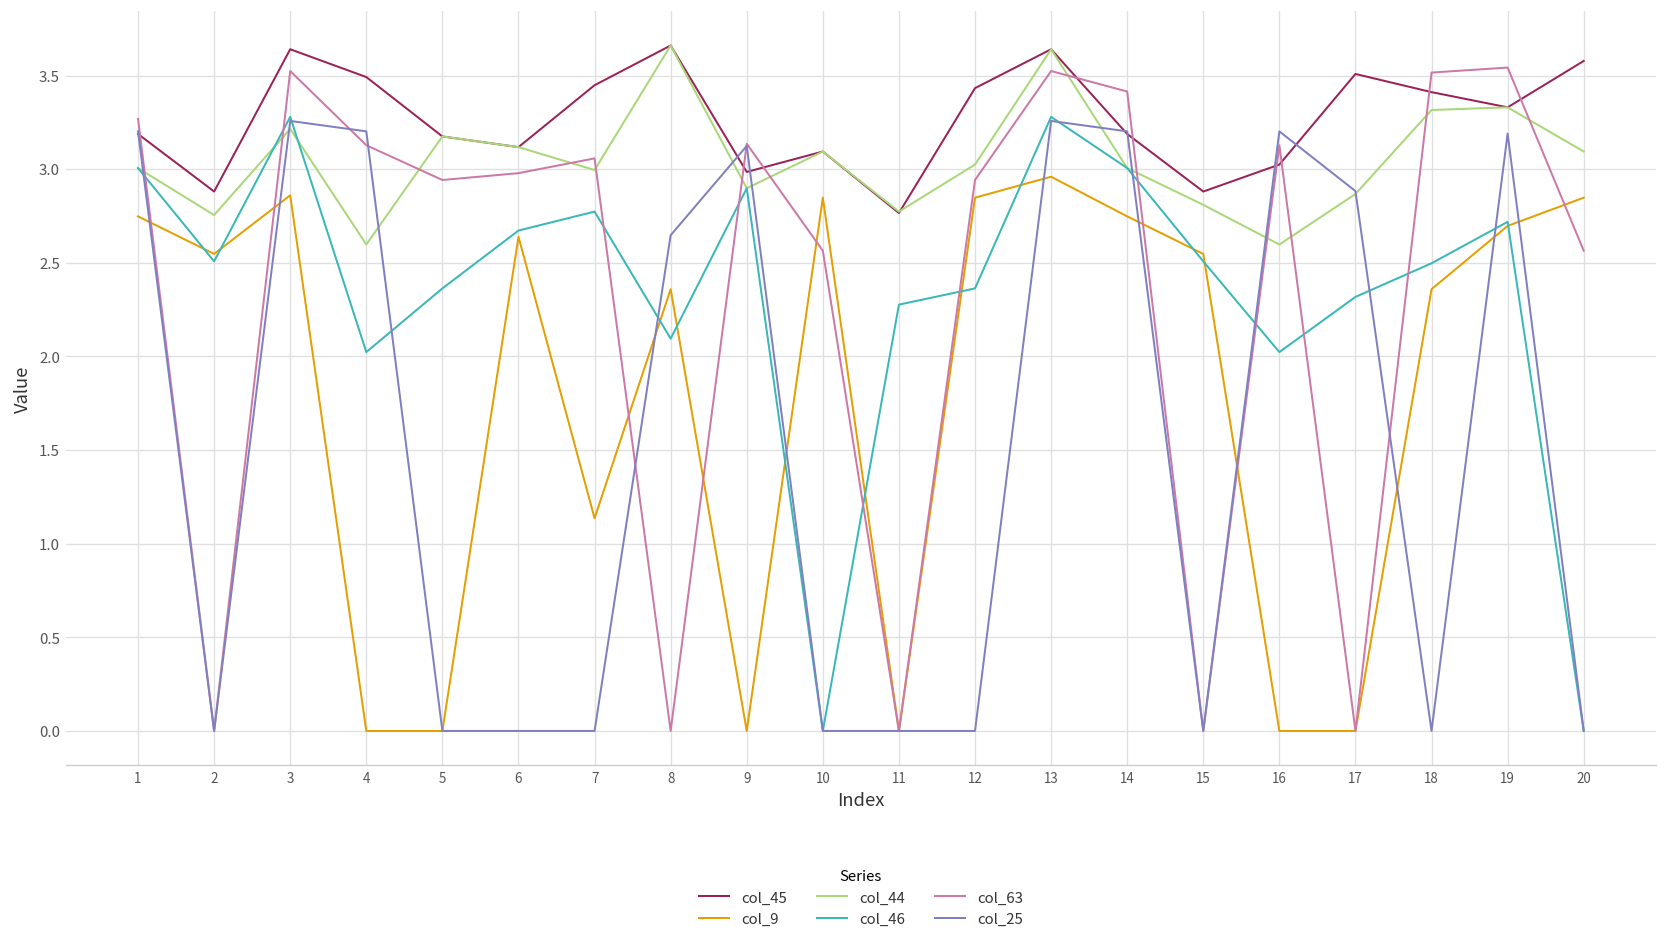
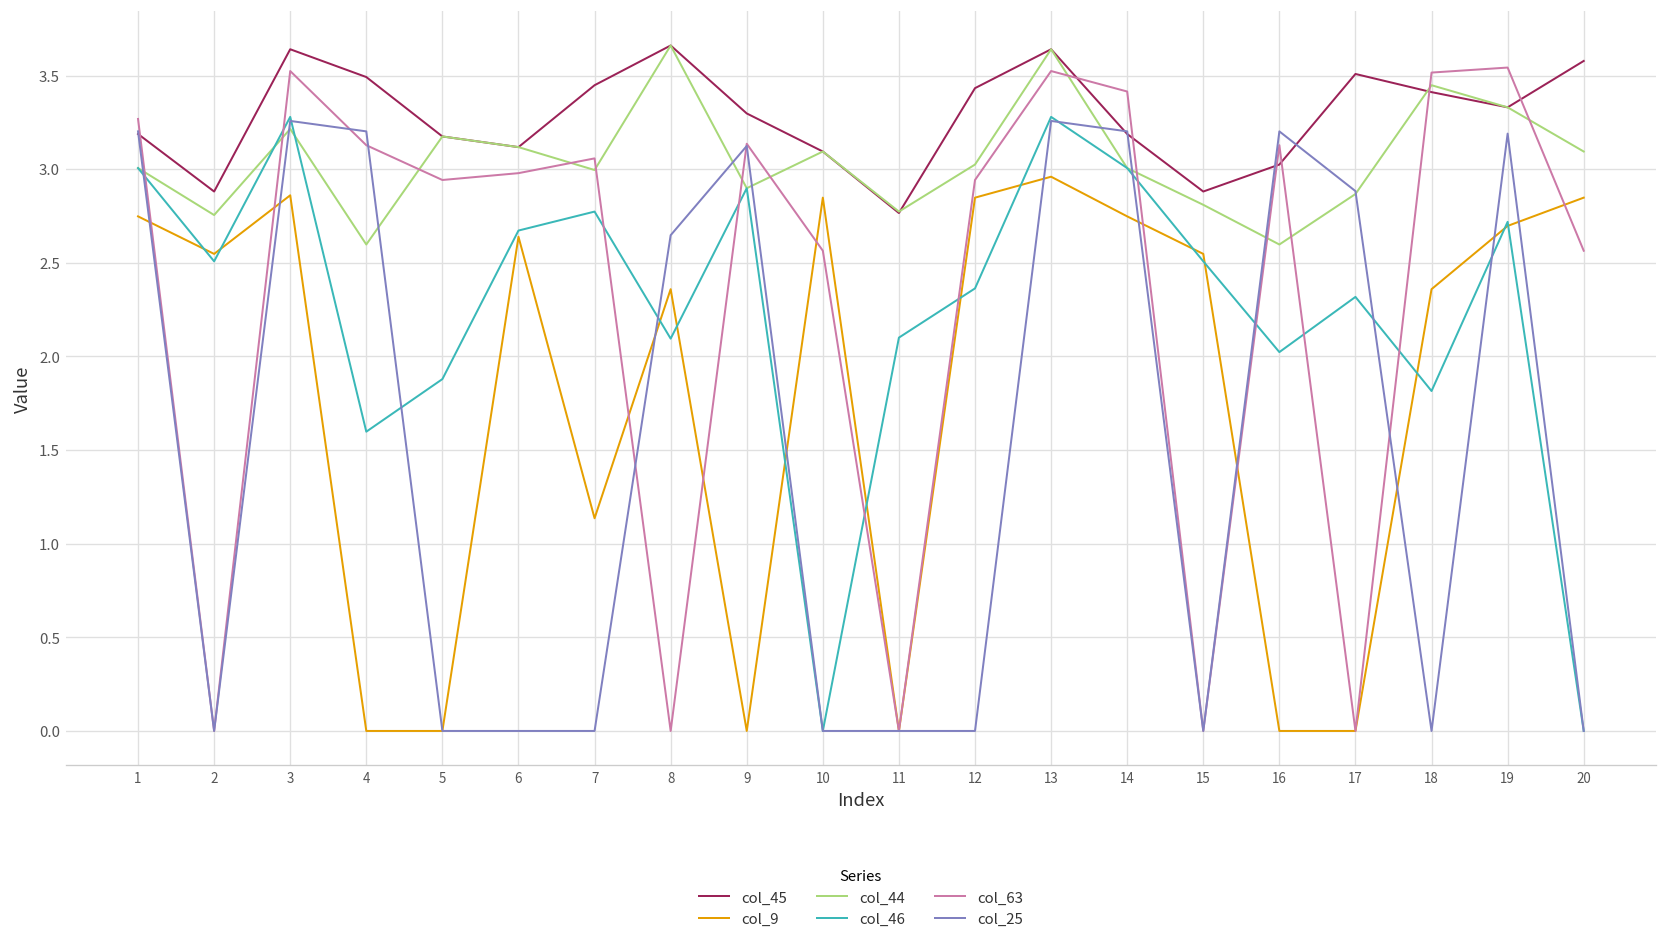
col_46, 4: 2.02 -> 1.60
col_46, 5: 2.36 -> 1.88
col_45, 9: 2.99 -> 3.30
col_46, 11: 2.28 -> 2.10
col_44, 18: 3.32 -> 3.45
col_46, 18: 2.50 -> 1.82
